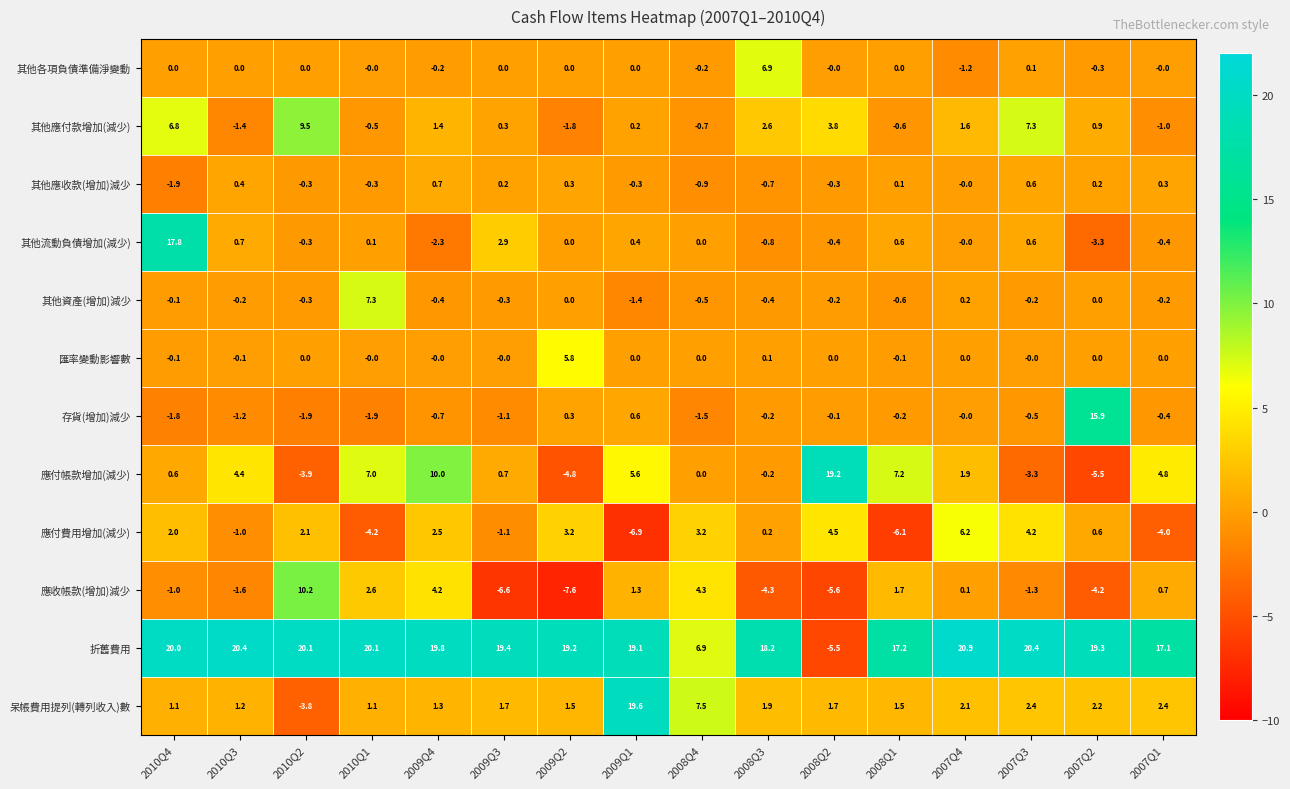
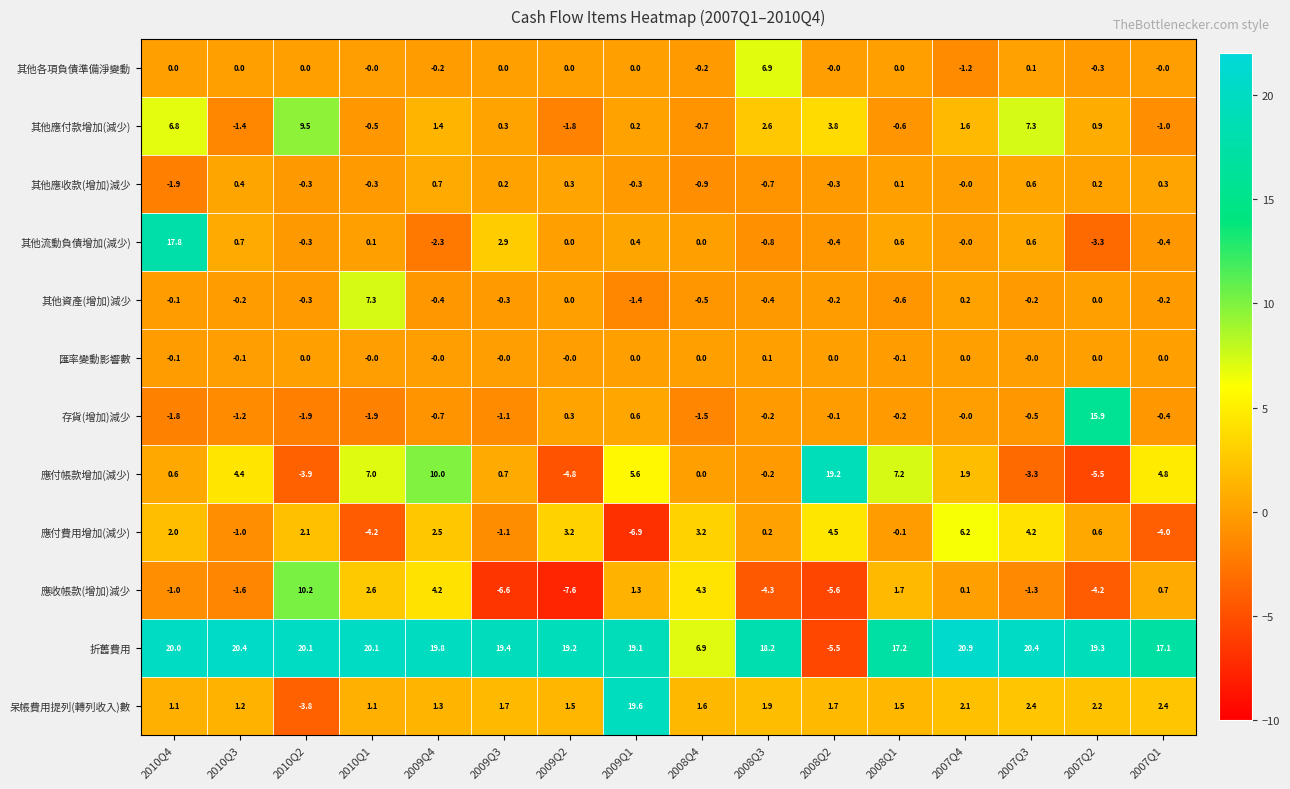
匯率變動影響數, 2009Q2: 5.8 -> -0.0
應付費用增加(減少), 2008Q1: -6.1 -> -0.1
呆帳費用提列(轉列收入)數, 2008Q4: 7.5 -> 1.6
